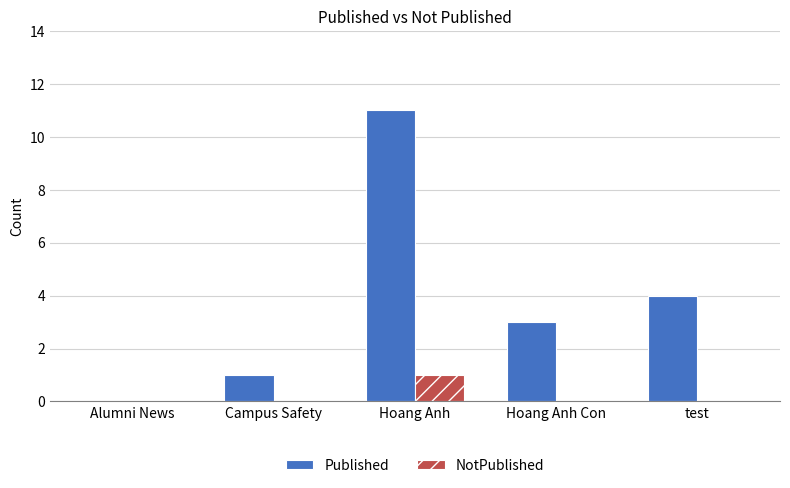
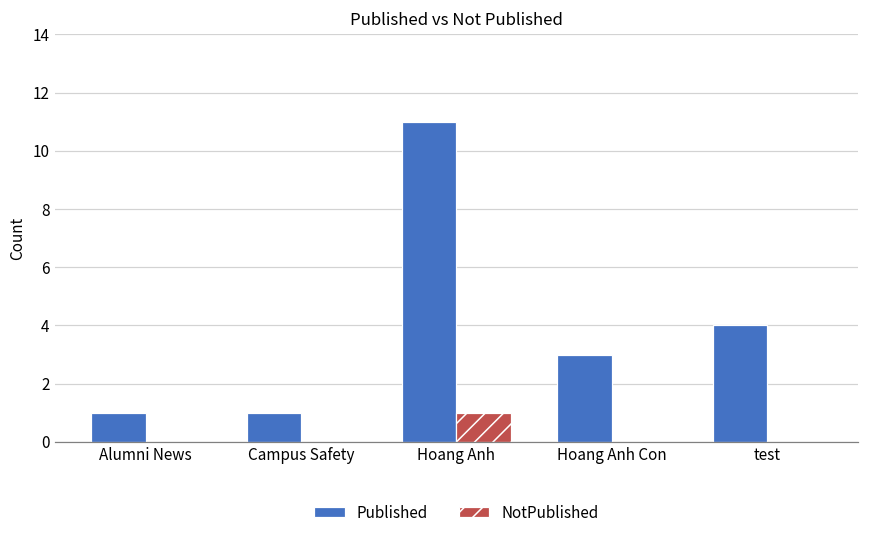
Published, Alumni News: 0 -> 1
